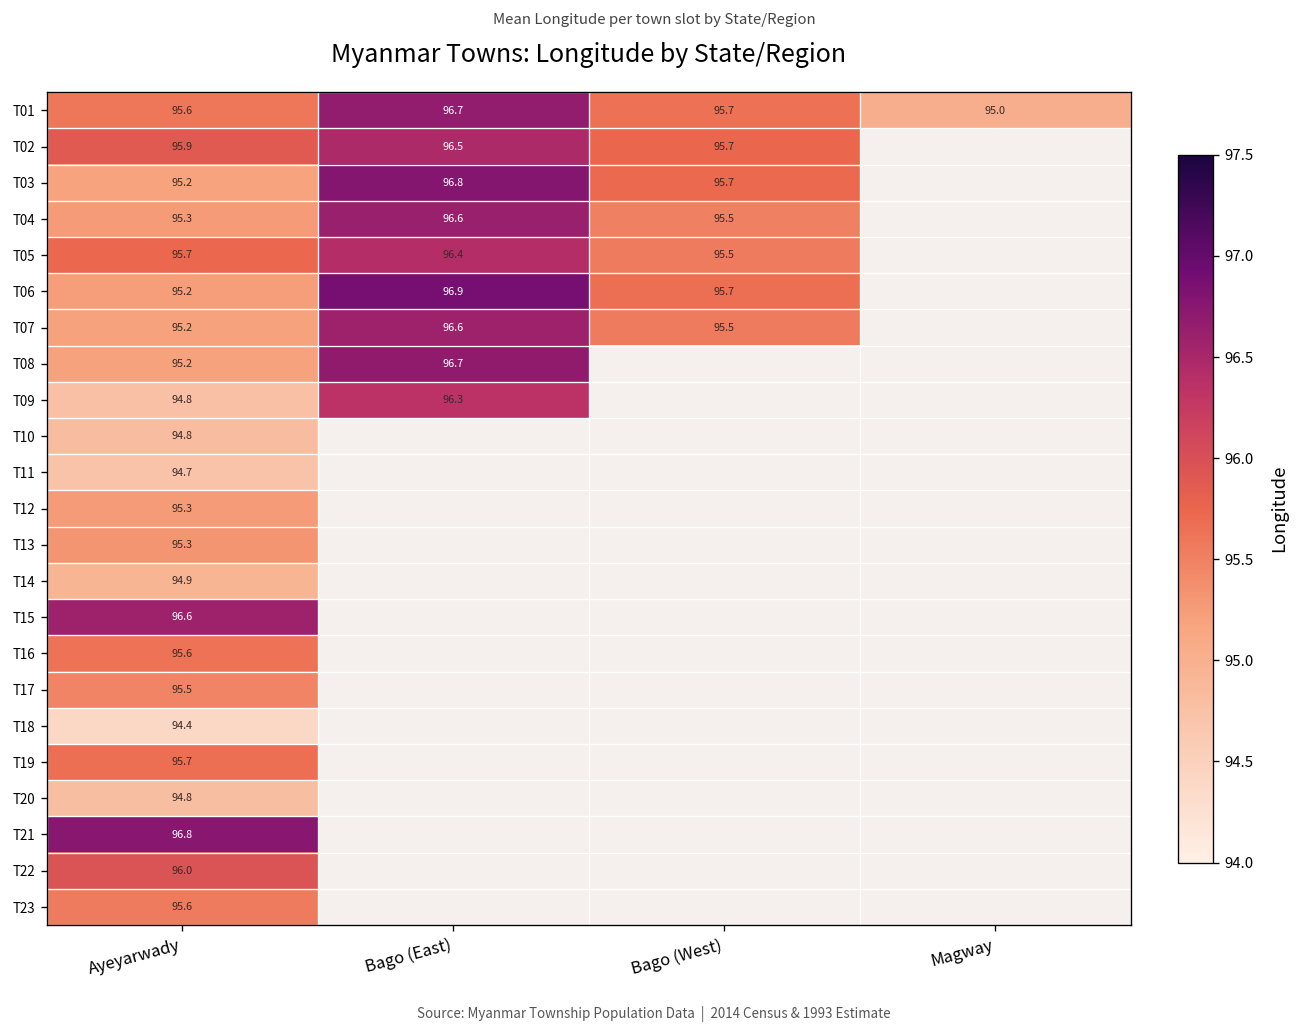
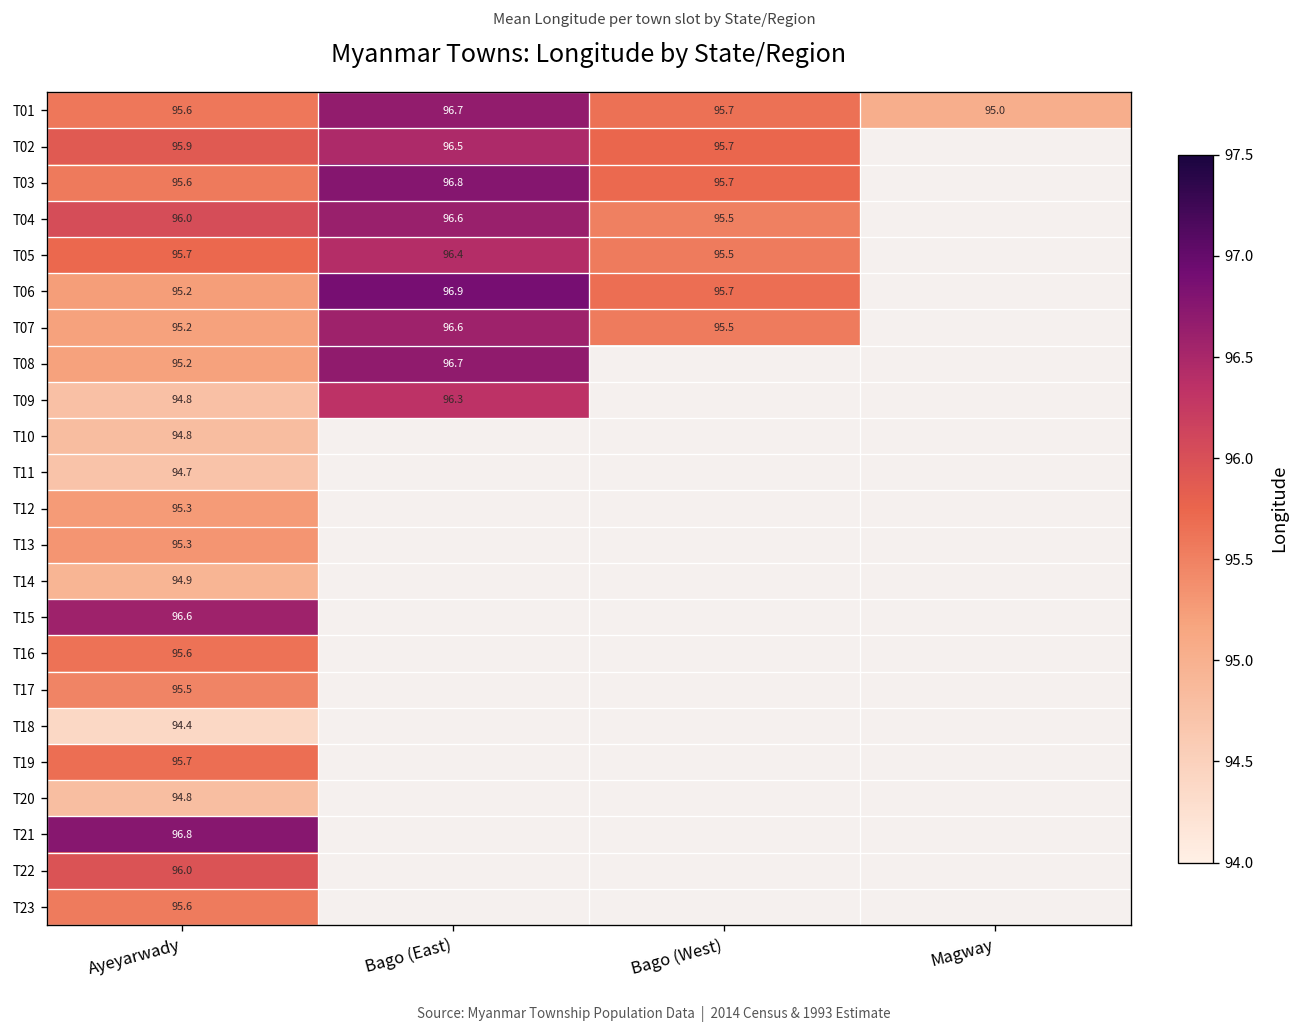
T03, Ayeyarwady: 95.2 -> 95.6
T04, Ayeyarwady: 95.3 -> 96.0
